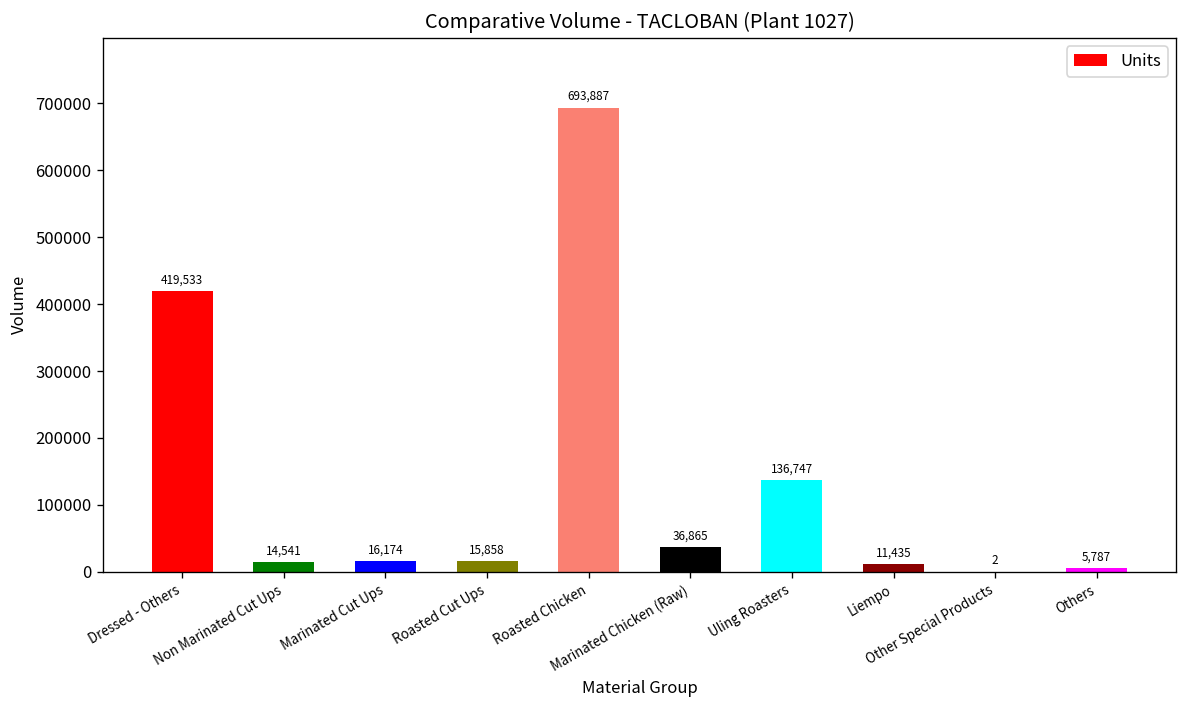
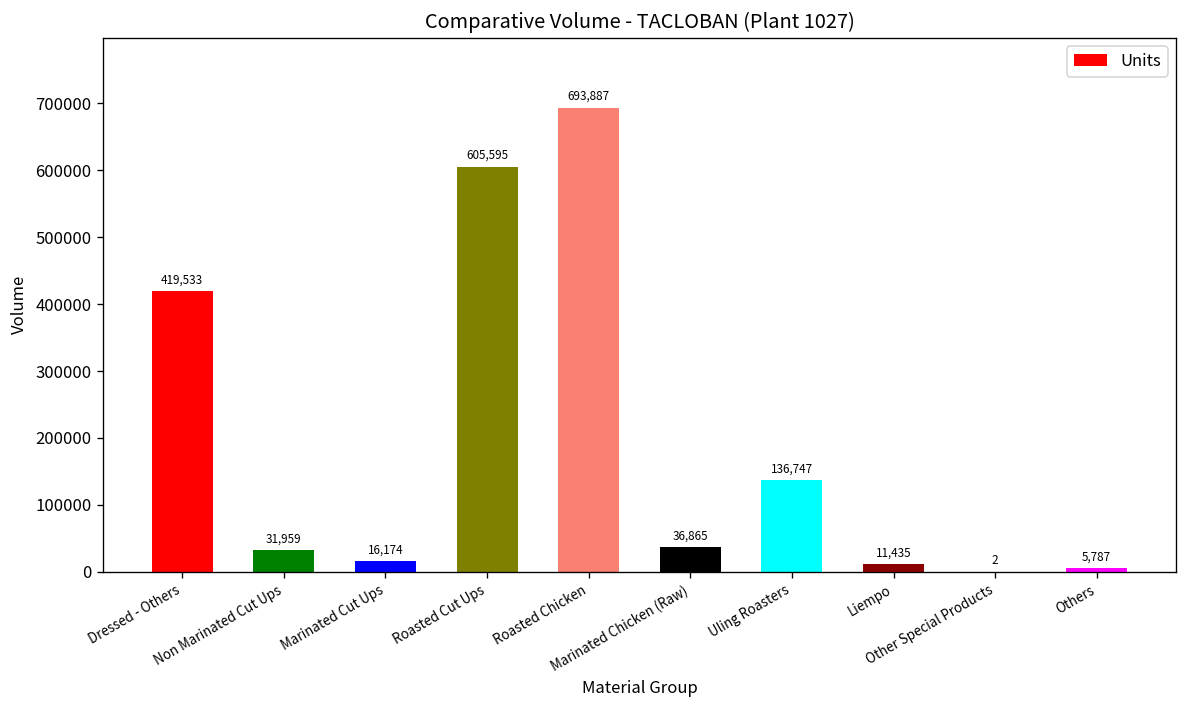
Non Marinated Cut Ups: 14,541 -> 31,959
Roasted Cut Ups: 15,858 -> 605,595
